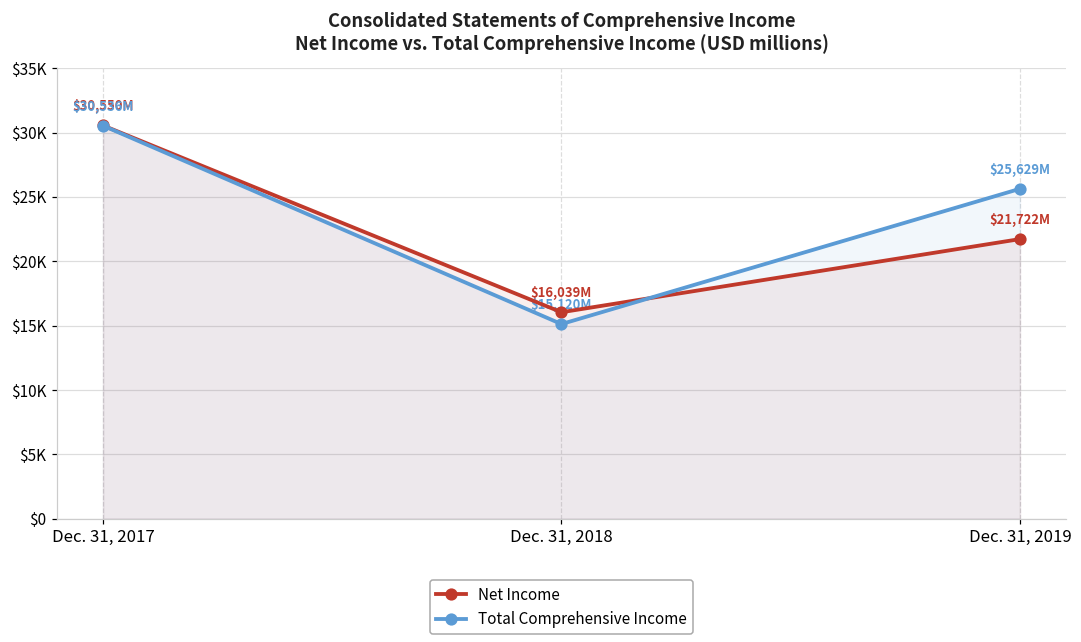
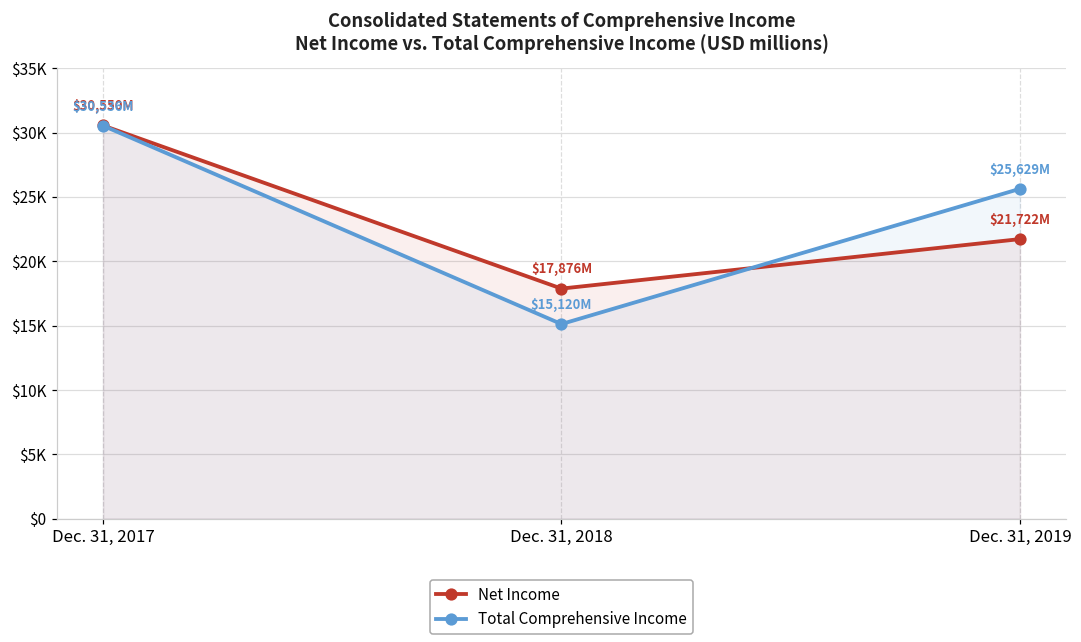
Net Income, Dec. 31, 2018: $16,039M -> $17,876M
